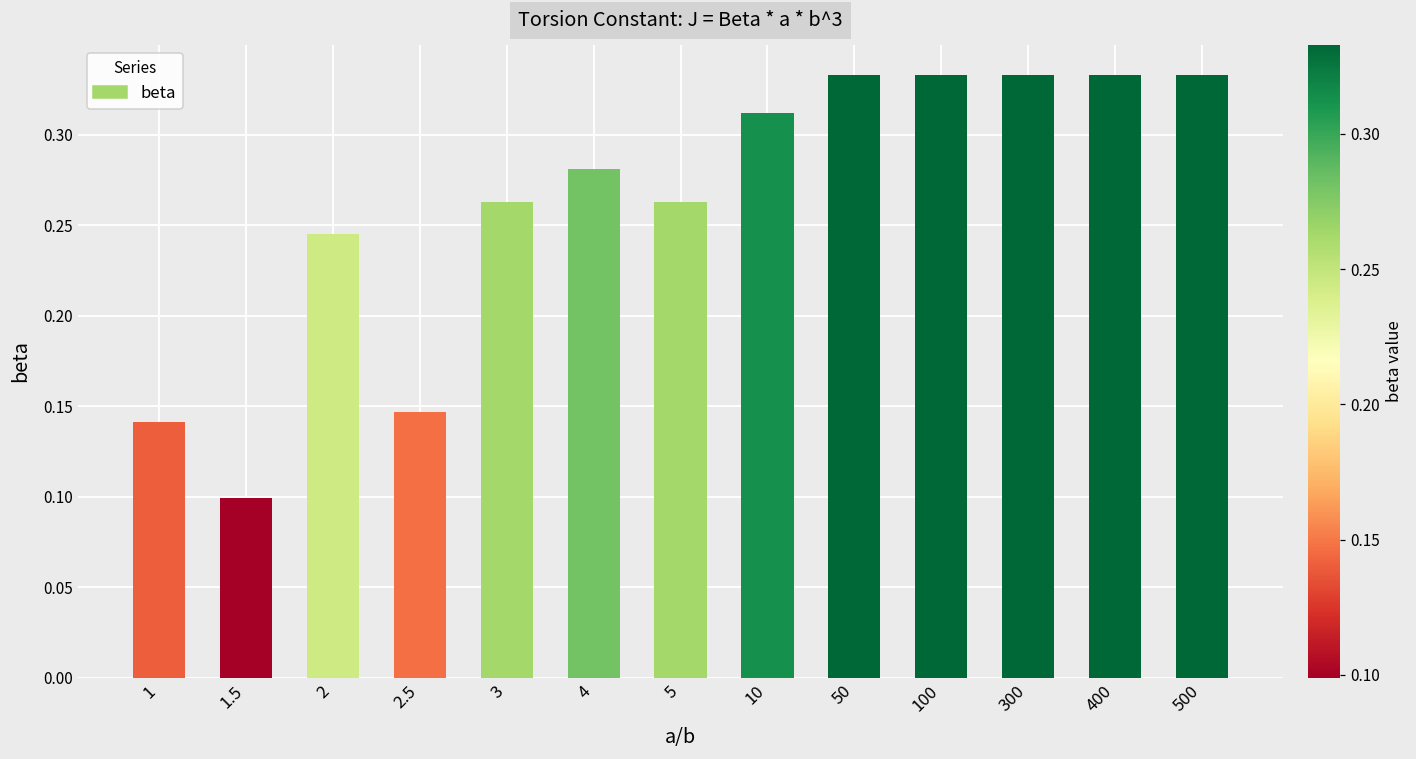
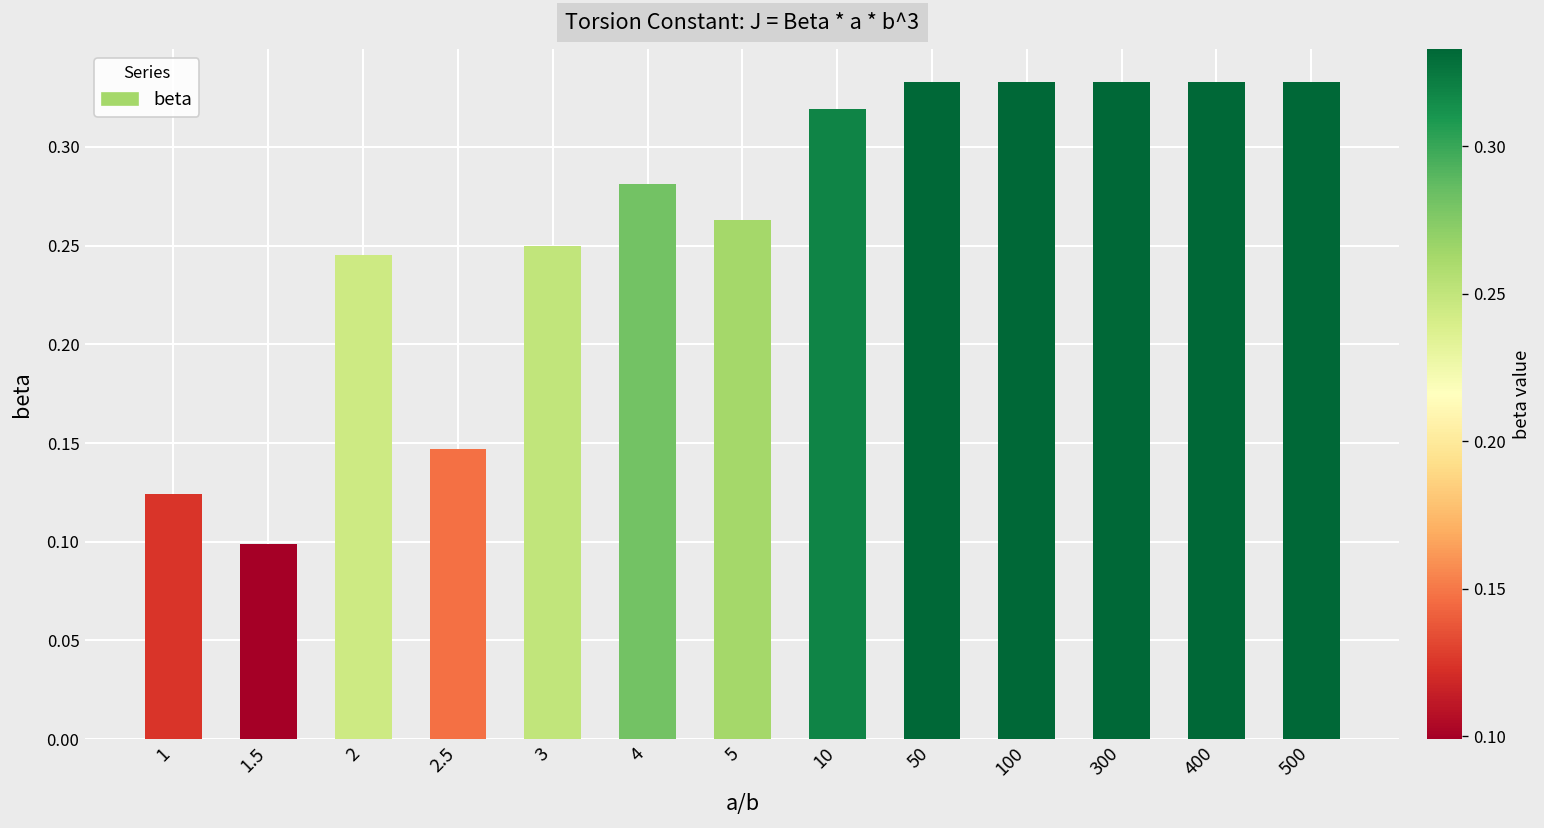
1: 0.141 -> 0.124
3: 0.263 -> 0.250
10: 0.312 -> 0.319
